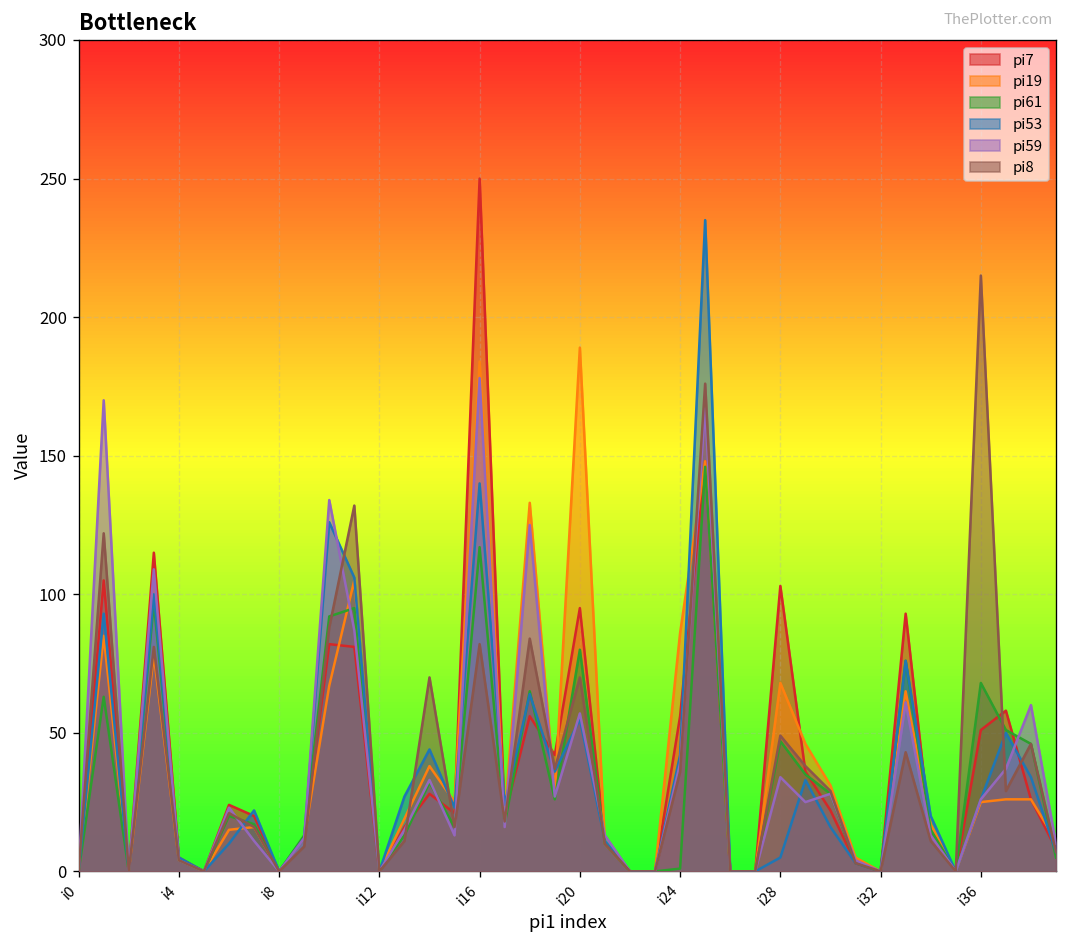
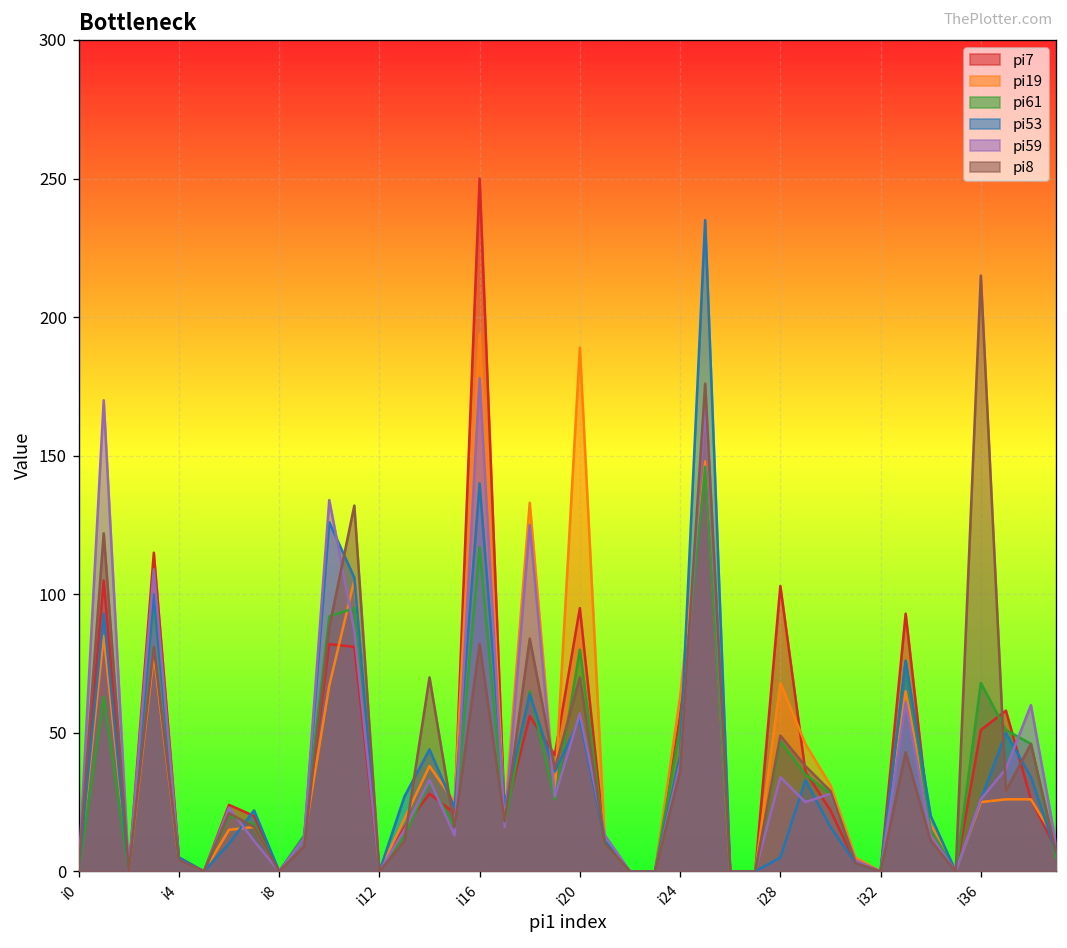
pi19, i16: 184 -> 194
pi19, i24: 86 -> 63
pi61, i24: 1 -> 52
